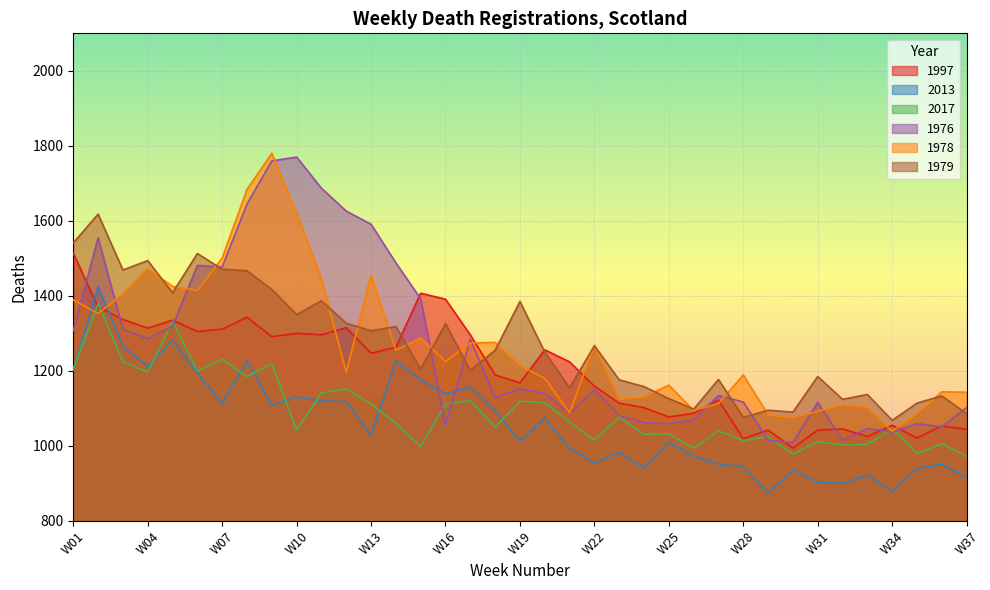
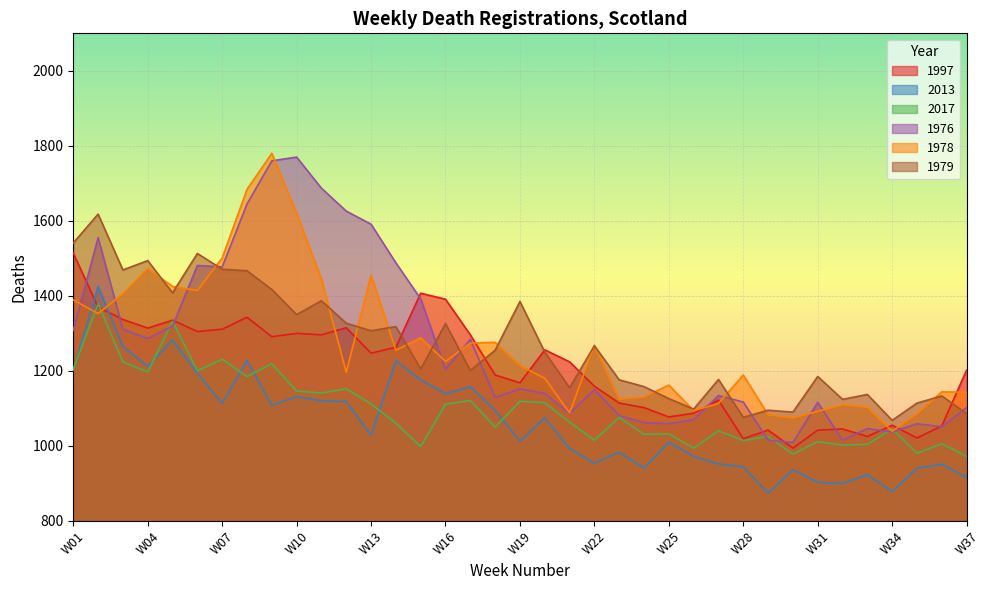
2017, W10: 1040 -> 1150
1976, W16: 1060 -> 1200
1997, W37: 1040 -> 1200
